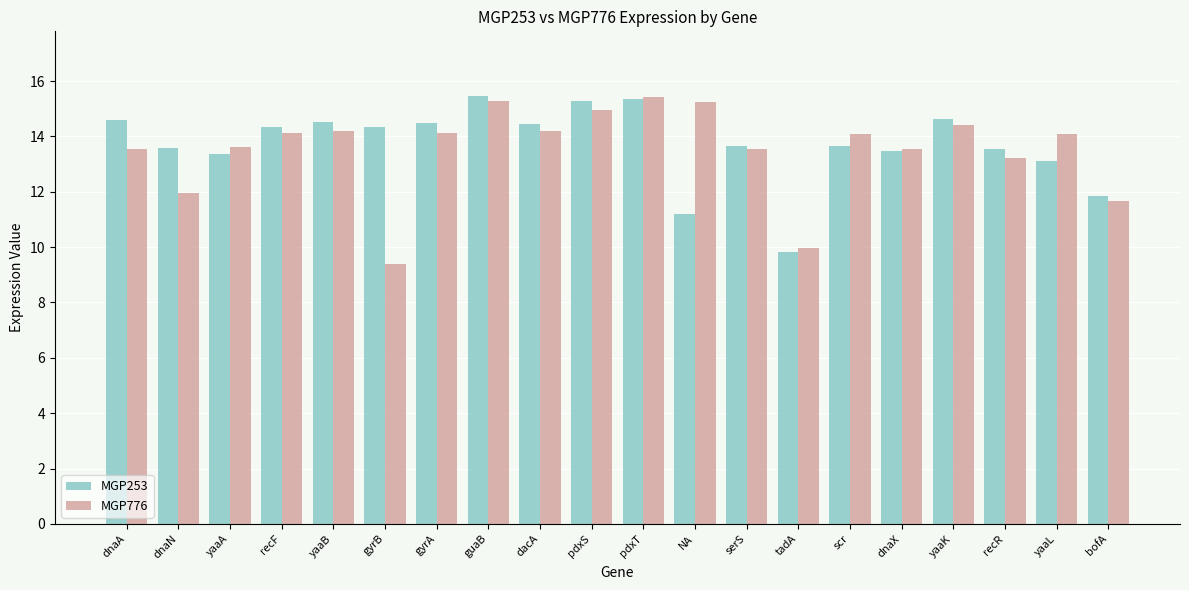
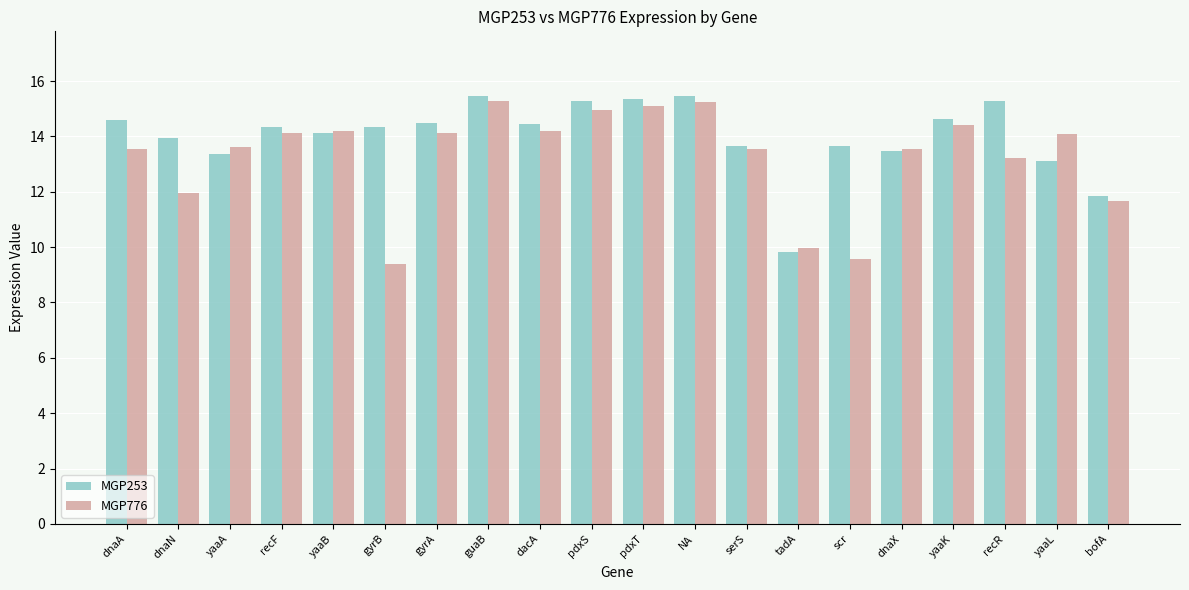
MGP253, dnaN: 13.6 -> 13.9
MGP253, yaaB: 14.5 -> 14.1
MGP776, pdxT: 15.4 -> 15.1
MGP253, NA: 11.2 -> 15.4
MGP776, scr: 14.1 -> 9.6
MGP253, recR: 13.5 -> 15.3
